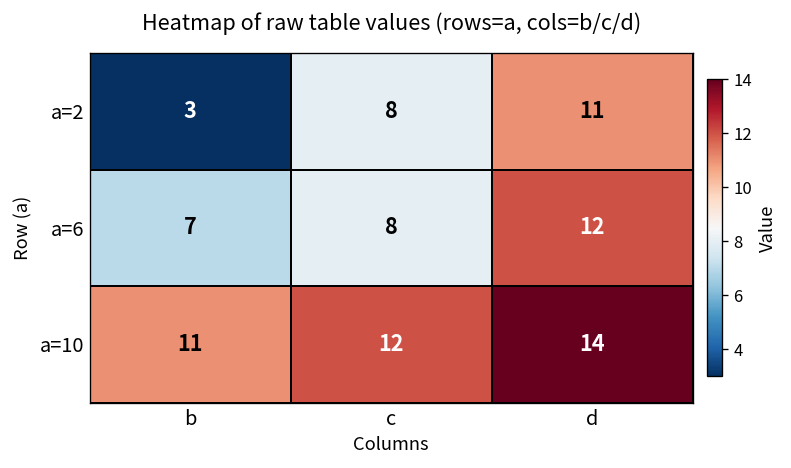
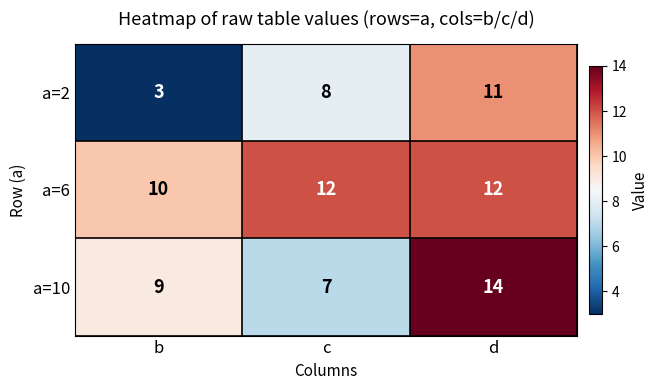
a=6, b: 7 -> 10
a=6, c: 8 -> 12
a=10, b: 11 -> 9
a=10, c: 12 -> 7
